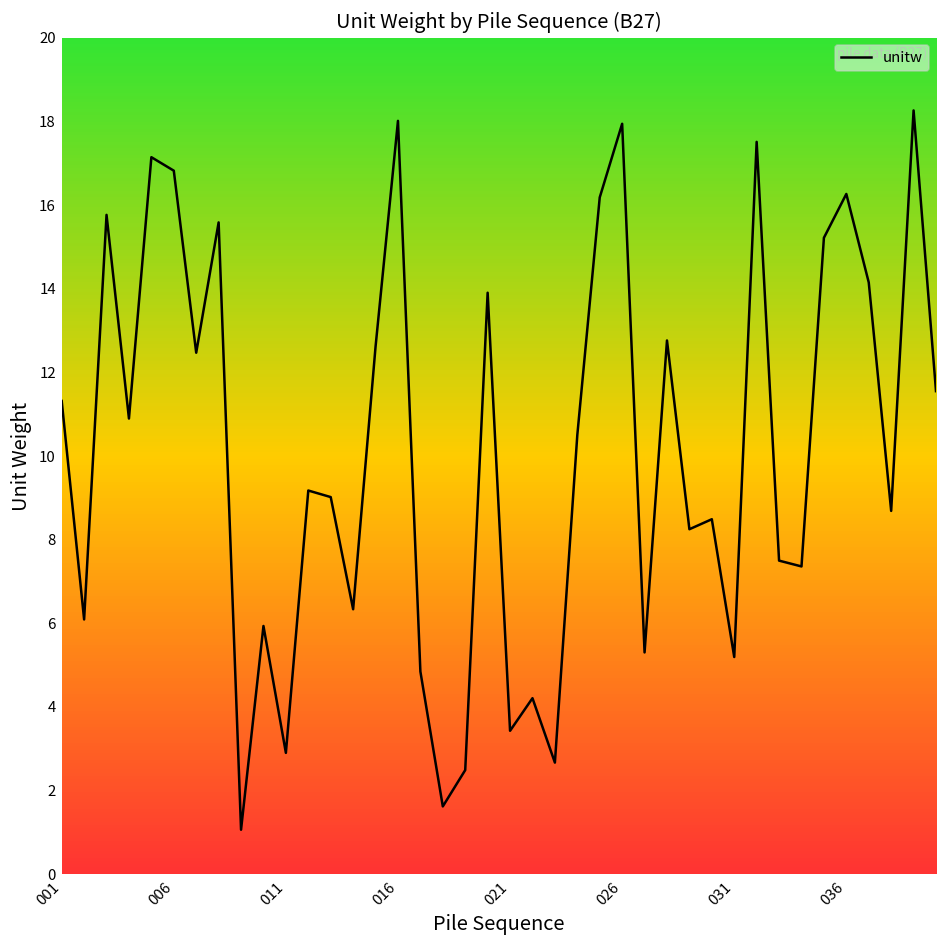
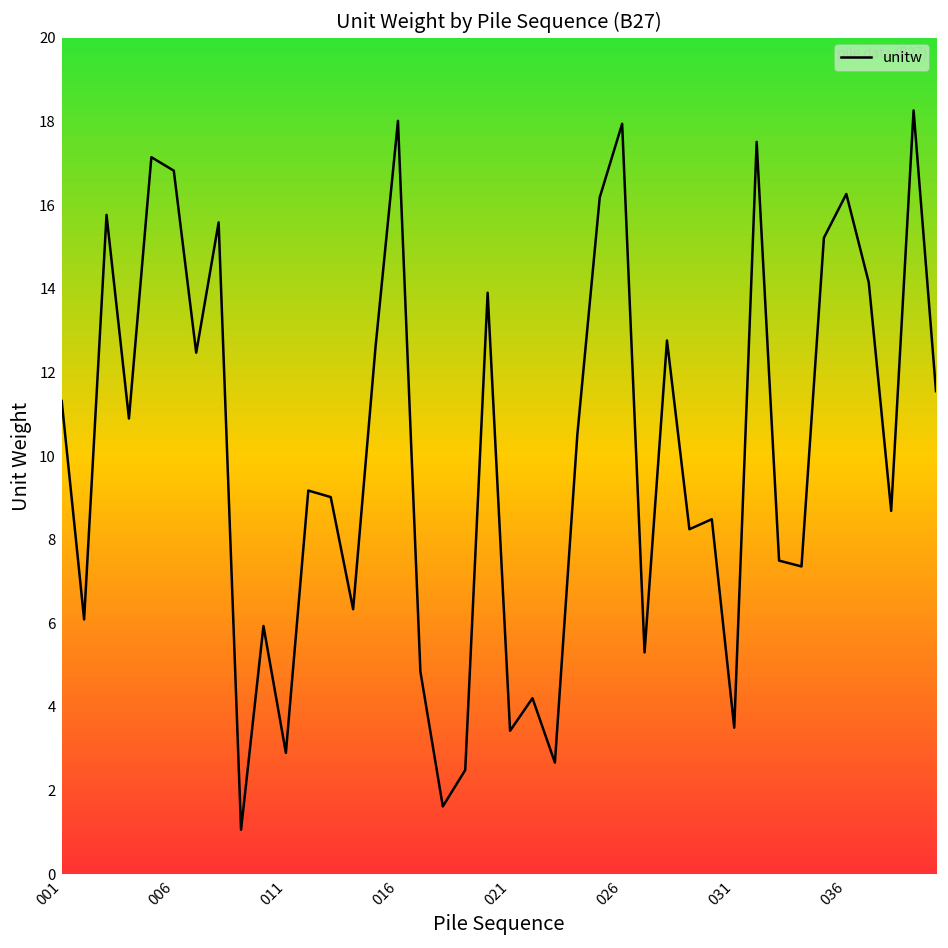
031: 5.2 -> 3.5
